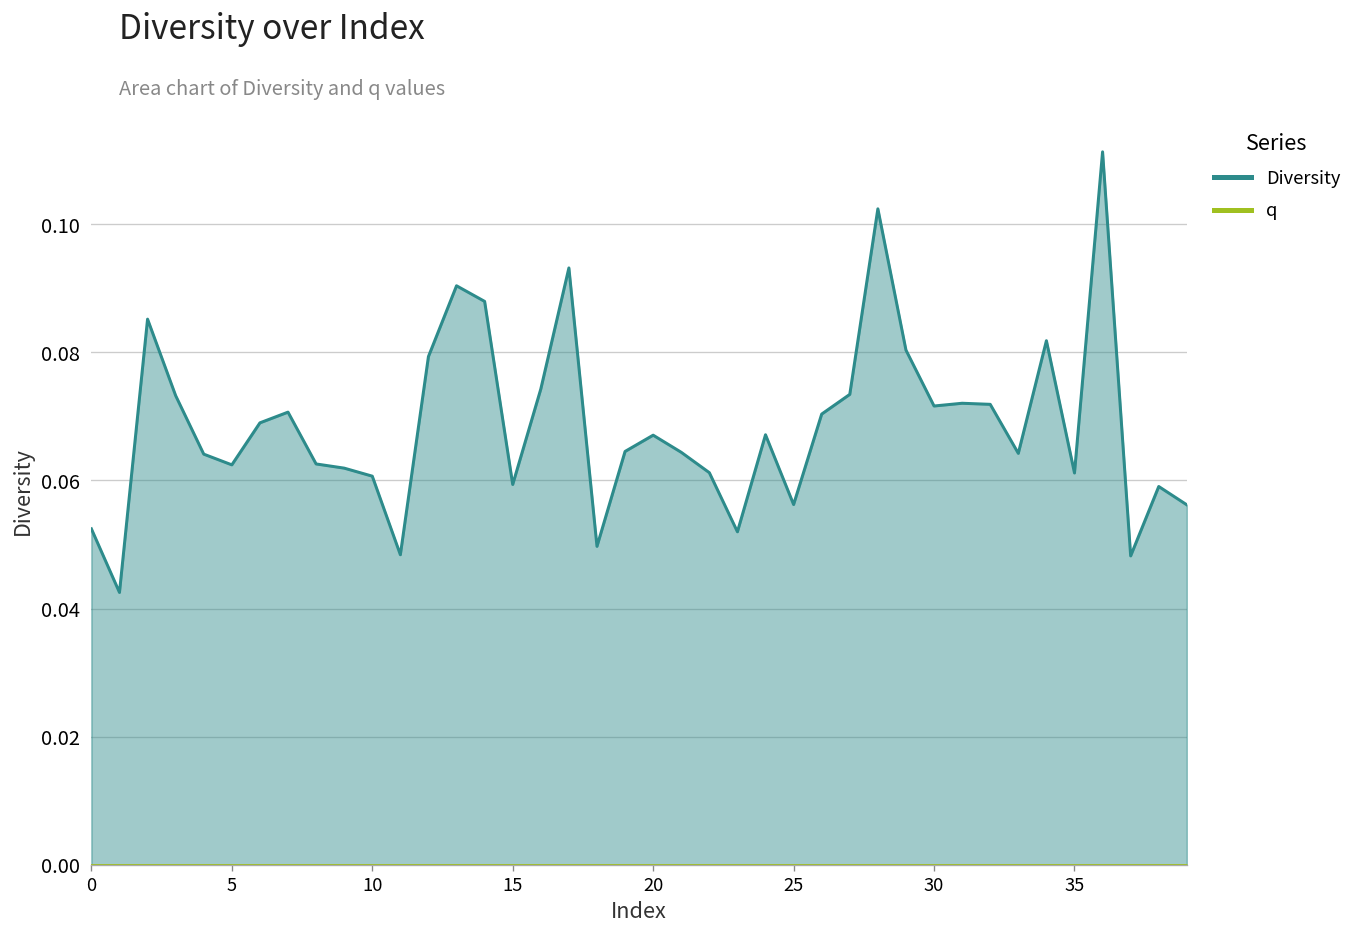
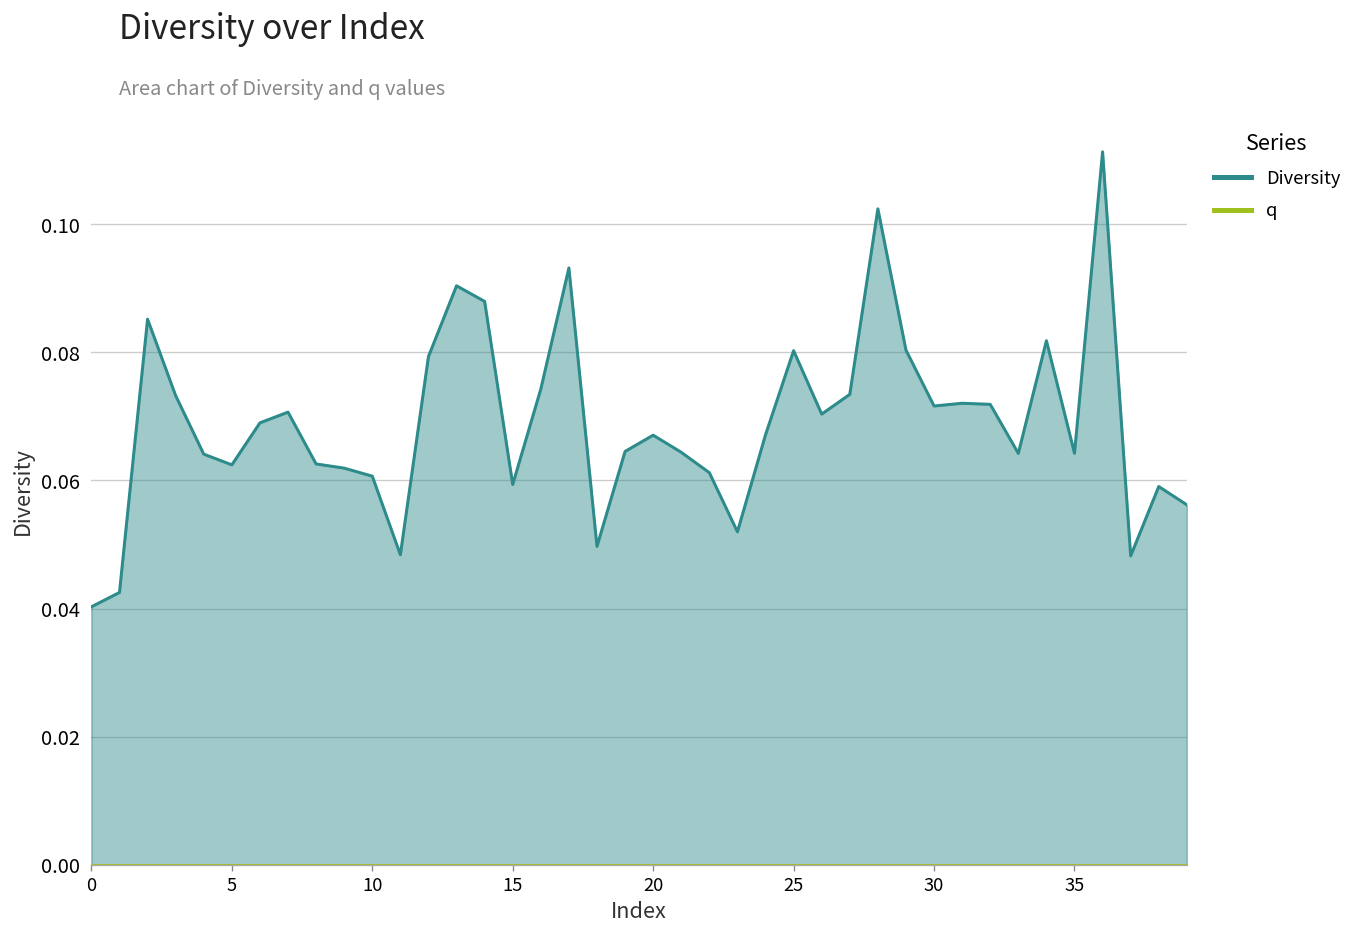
Diversity, 0: 0.052 -> 0.040
Diversity, 25: 0.056 -> 0.080
Diversity, 35: 0.061 -> 0.064
